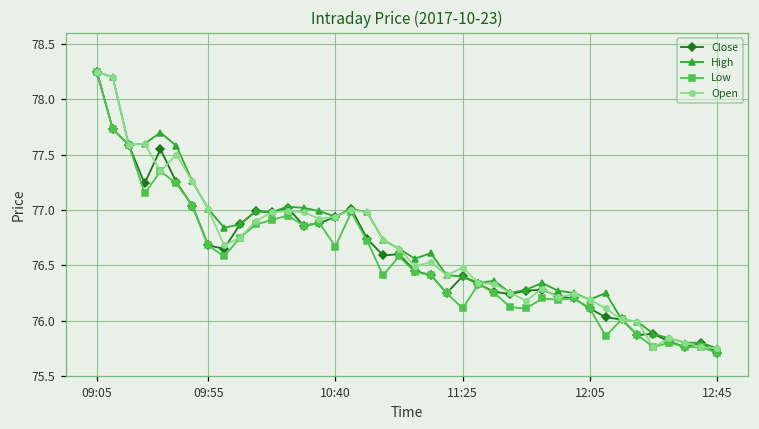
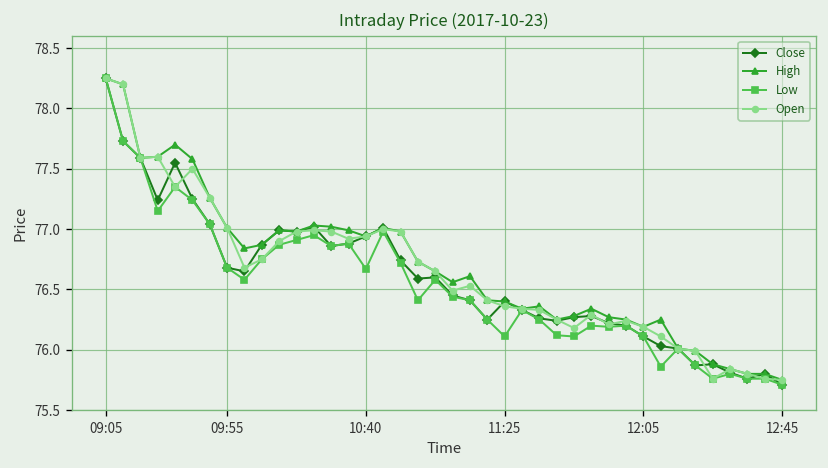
Open, 11:25: 76.48 -> 76.36
